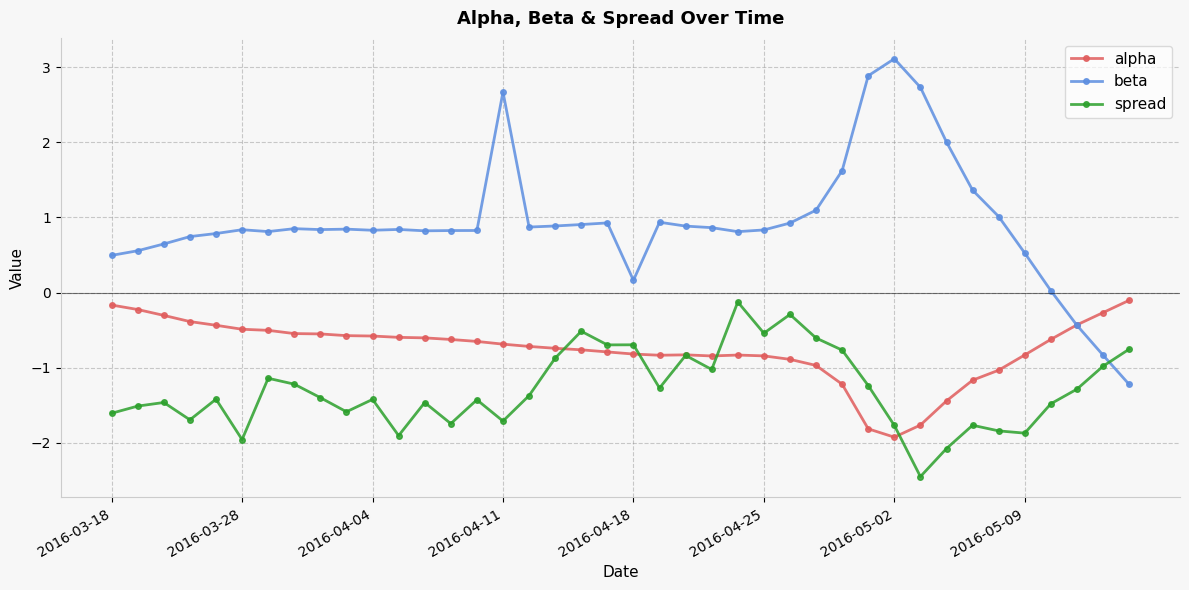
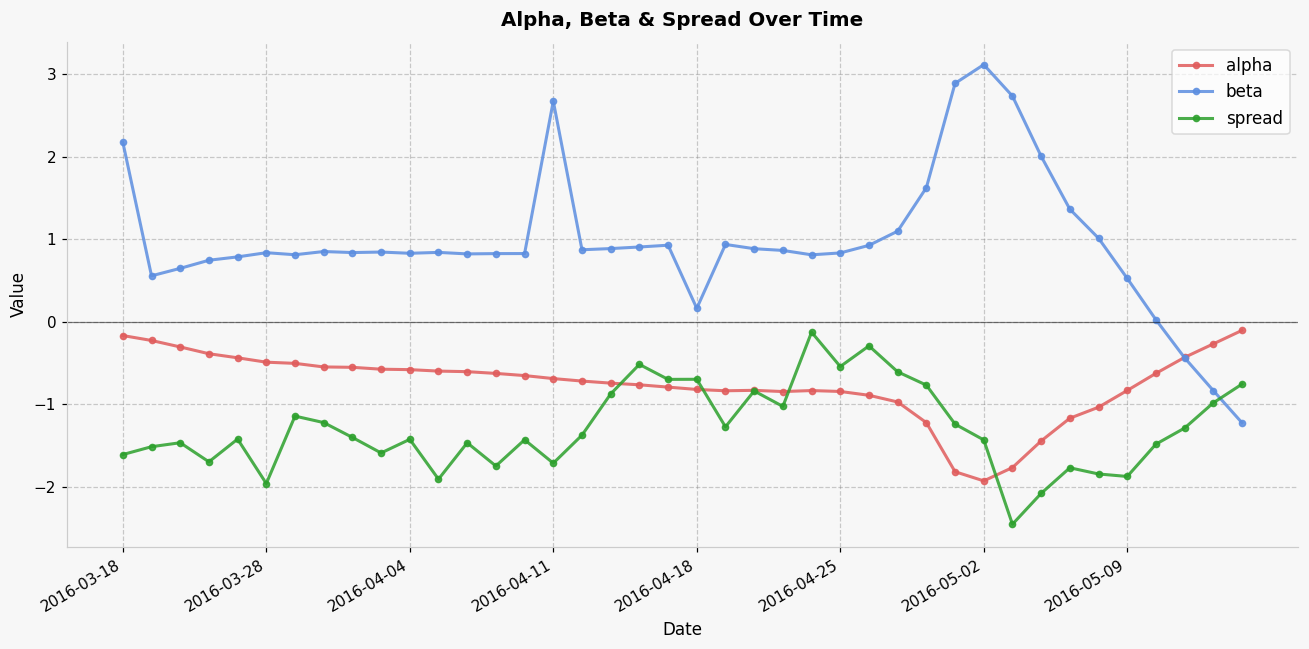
beta, 2016-03-18: 0.5 -> 2.2
spread, 2016-05-02: -1.8 -> -1.4
